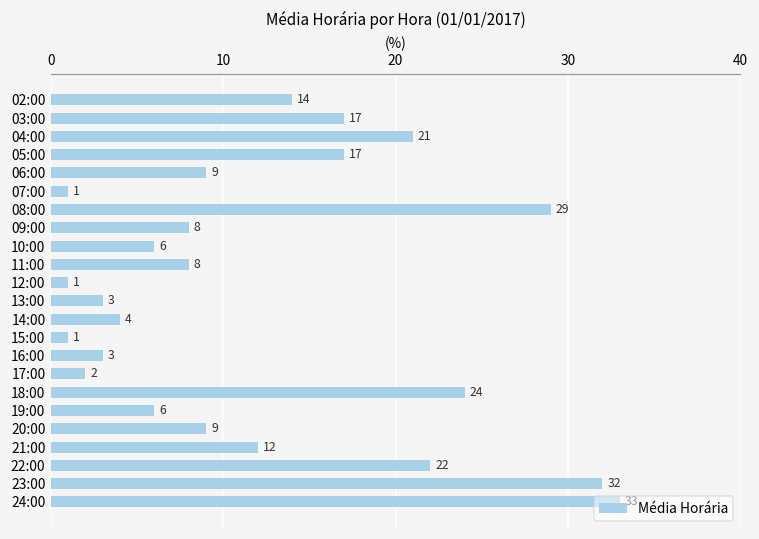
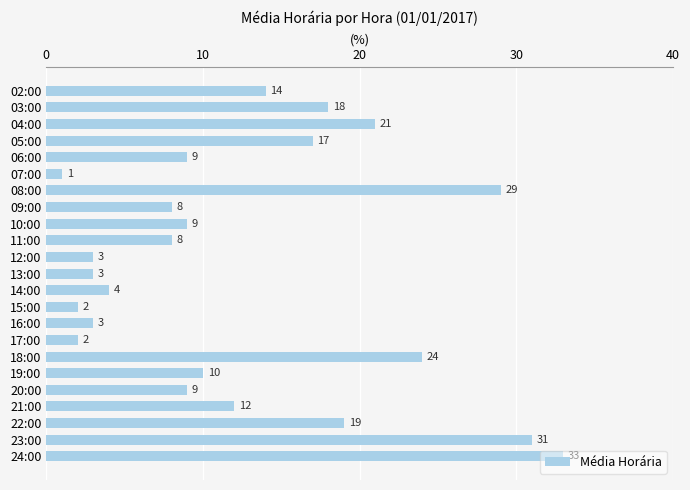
03:00: 17 -> 18
10:00: 6 -> 9
12:00: 1 -> 3
15:00: 1 -> 2
19:00: 6 -> 10
22:00: 22 -> 19
23:00: 32 -> 31
